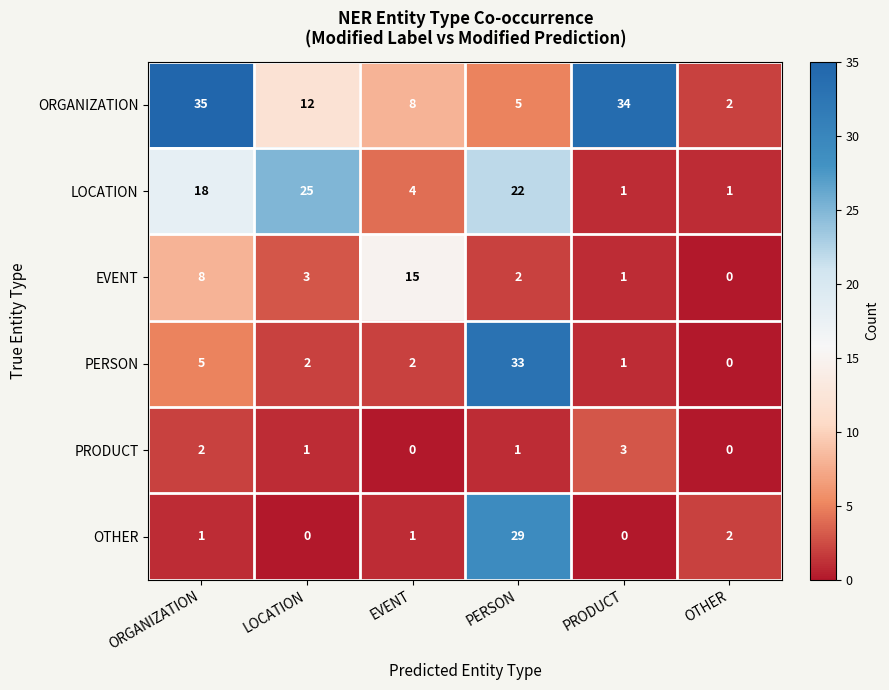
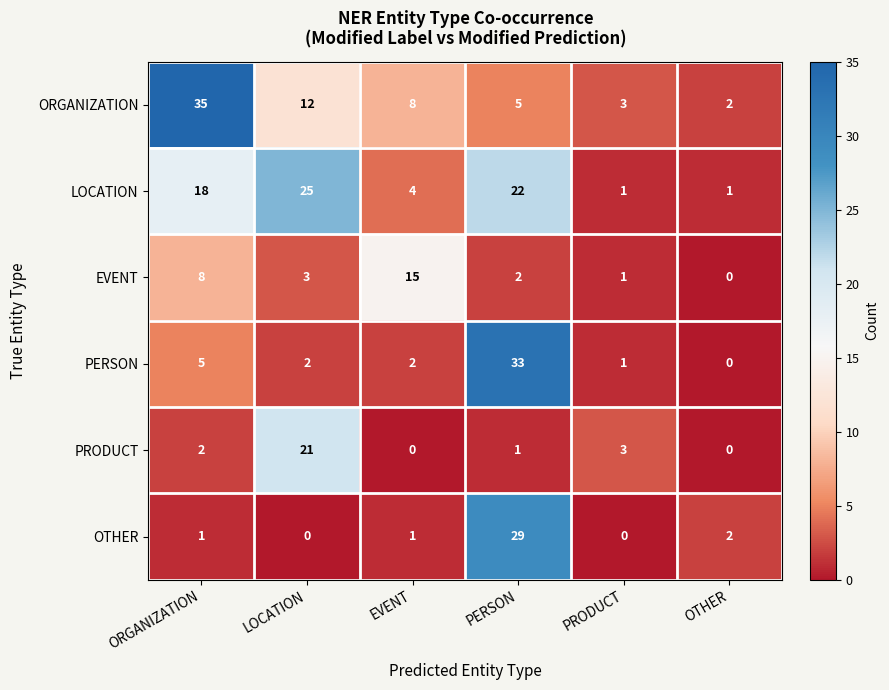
ORGANIZATION, PRODUCT: 34 -> 3
PRODUCT, LOCATION: 1 -> 21
